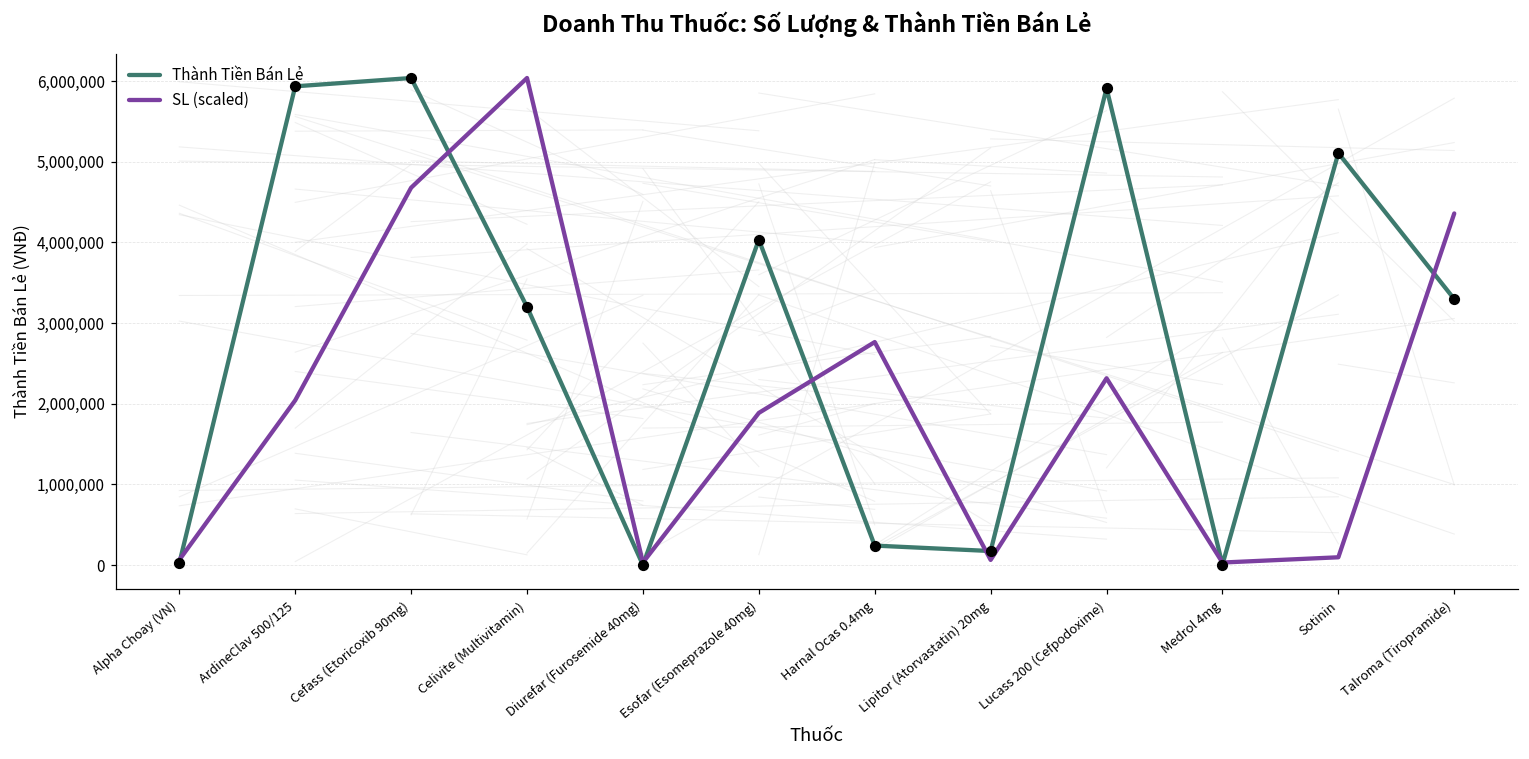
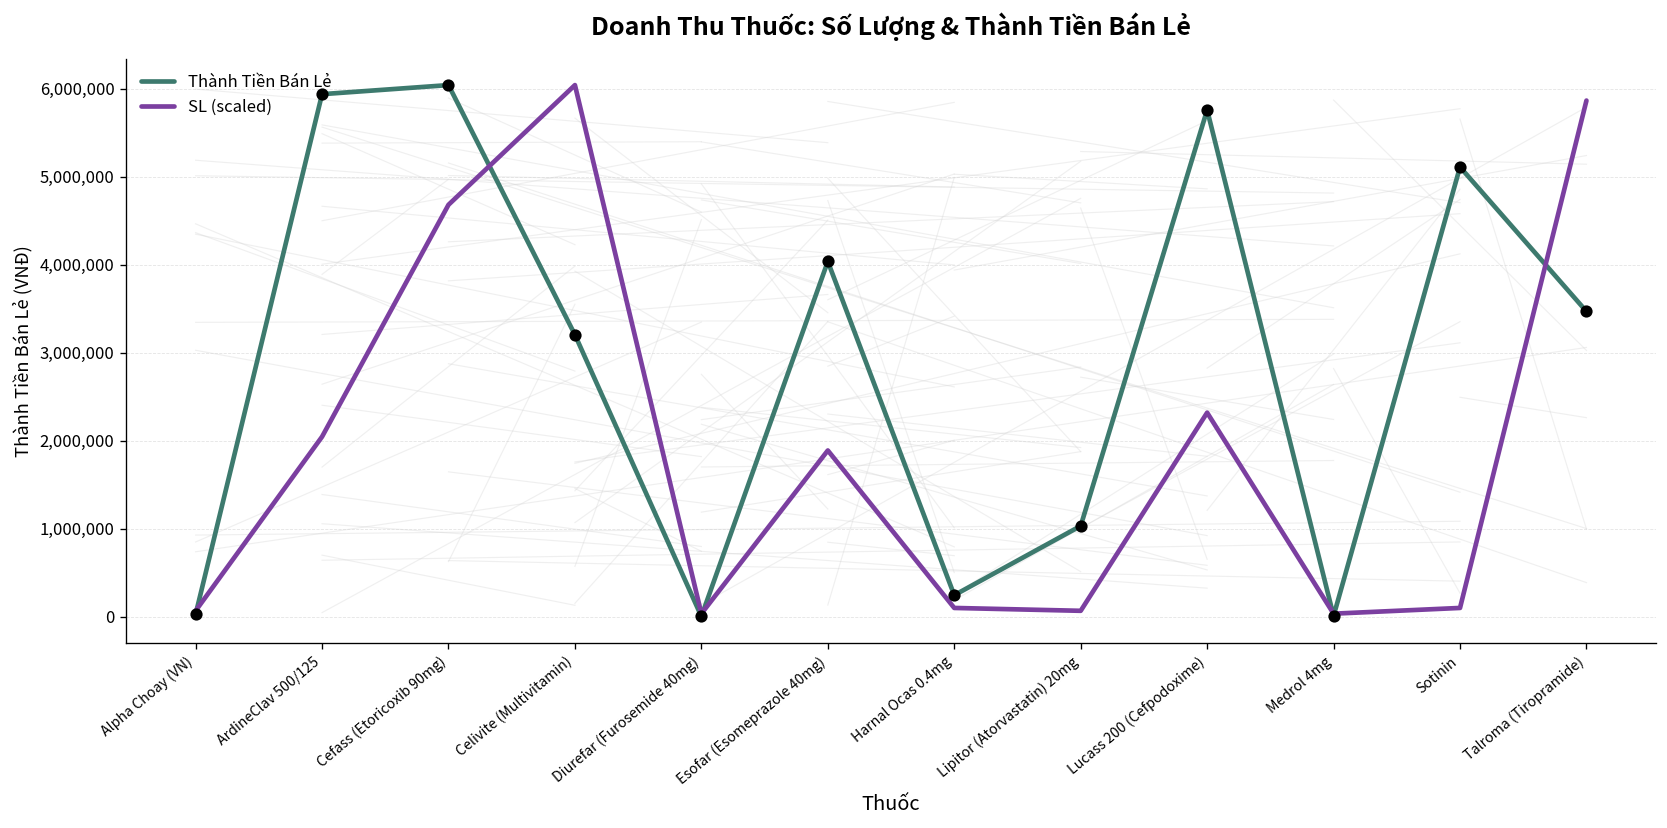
SL (scaled), Harnal Ocas 0.4mg: 2,800,000 -> 100,000
Thành Tiền Bán Lẻ, Lipitor (Atorvastatin) 20mg: 200,000 -> 1,000,000
Thành Tiền Bán Lẻ, Lucass 200 (Cefpodoxime): 5,900,000 -> 5,800,000
Thành Tiền Bán Lẻ, Talroma (Tiropramide): 3,300,000 -> 3,500,000
SL (scaled), Talroma (Tiropramide): 4,400,000 -> 5,900,000
